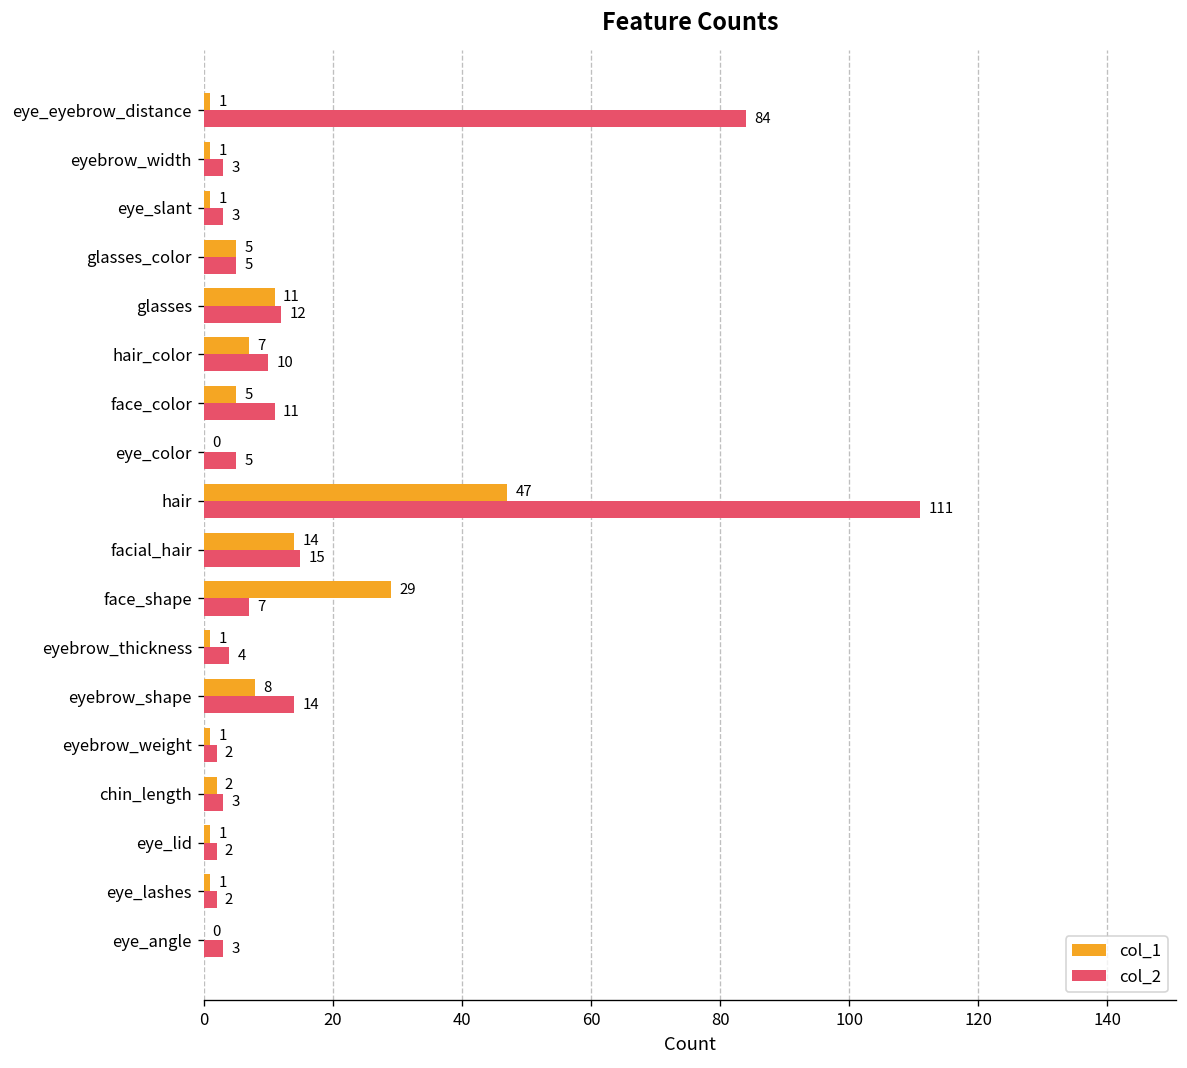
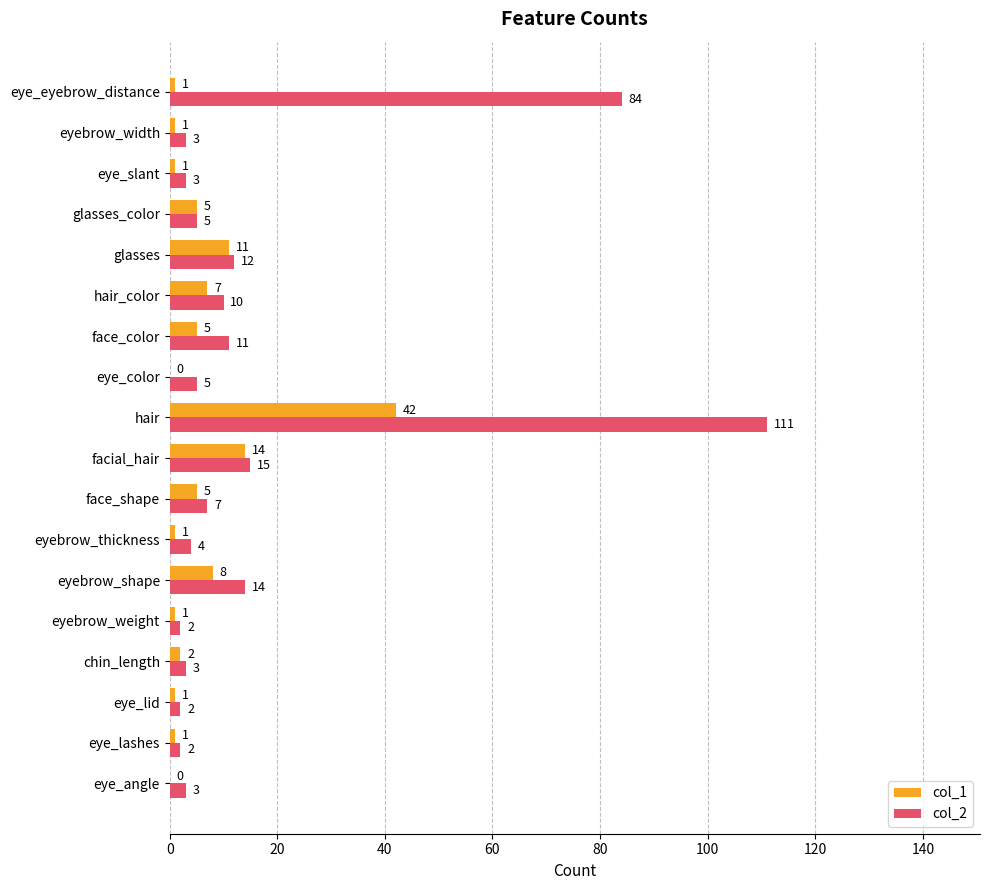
col_1, hair: 47 -> 42
col_1, face_shape: 29 -> 5
